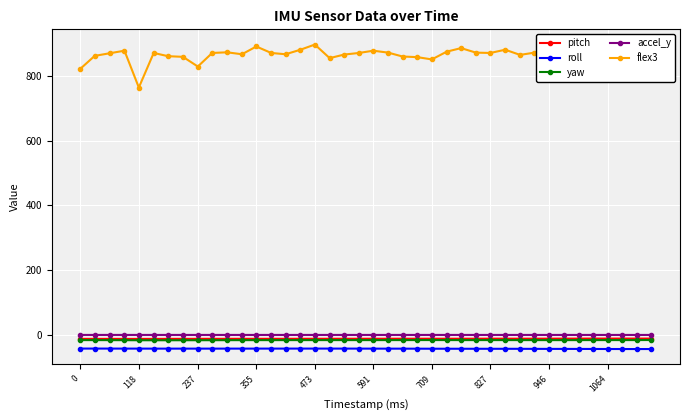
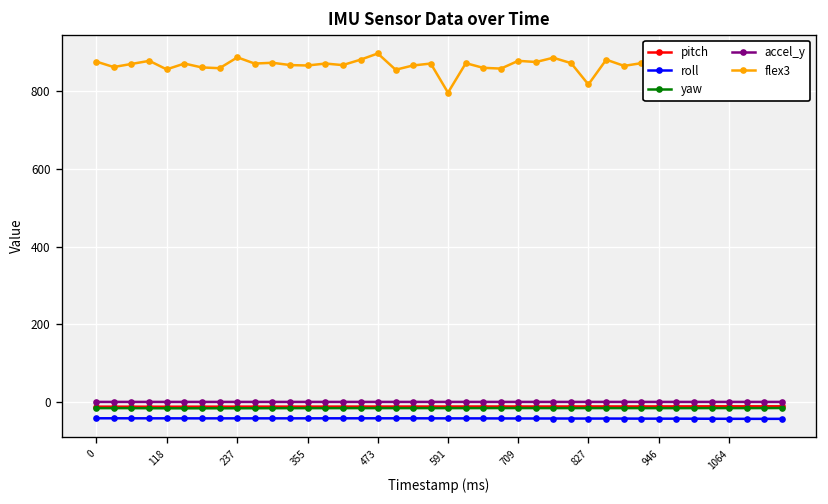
flex3, 0: 820 -> 880
flex3, 118: 770 -> 860
flex3, 237: 830 -> 890
flex3, 355: 890 -> 870
flex3, 591: 880 -> 800
flex3, 709: 850 -> 880
flex3, 827: 870 -> 820
